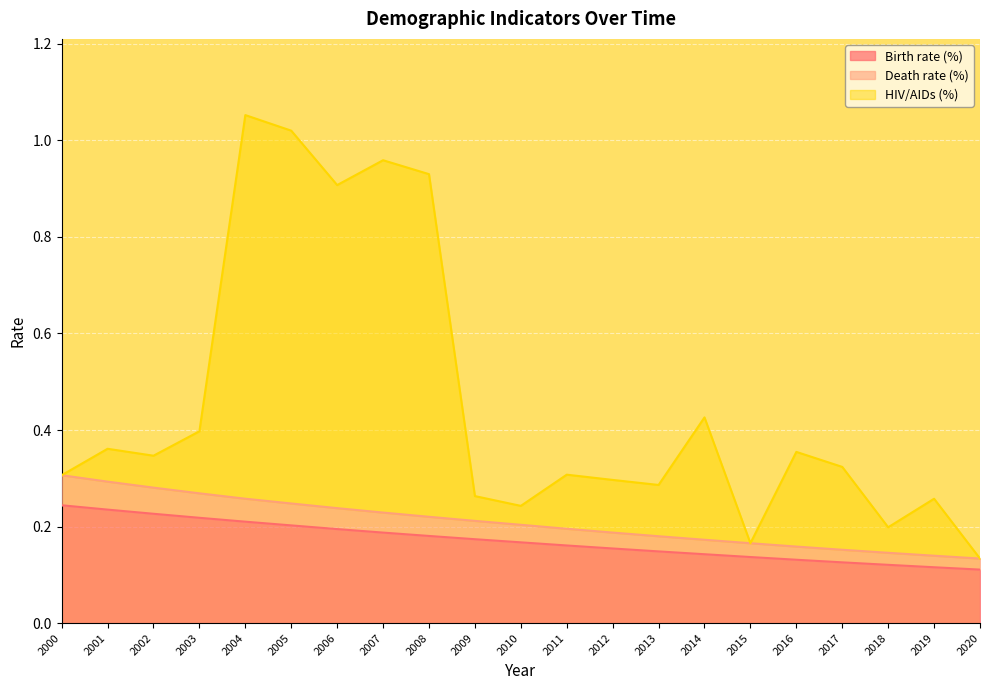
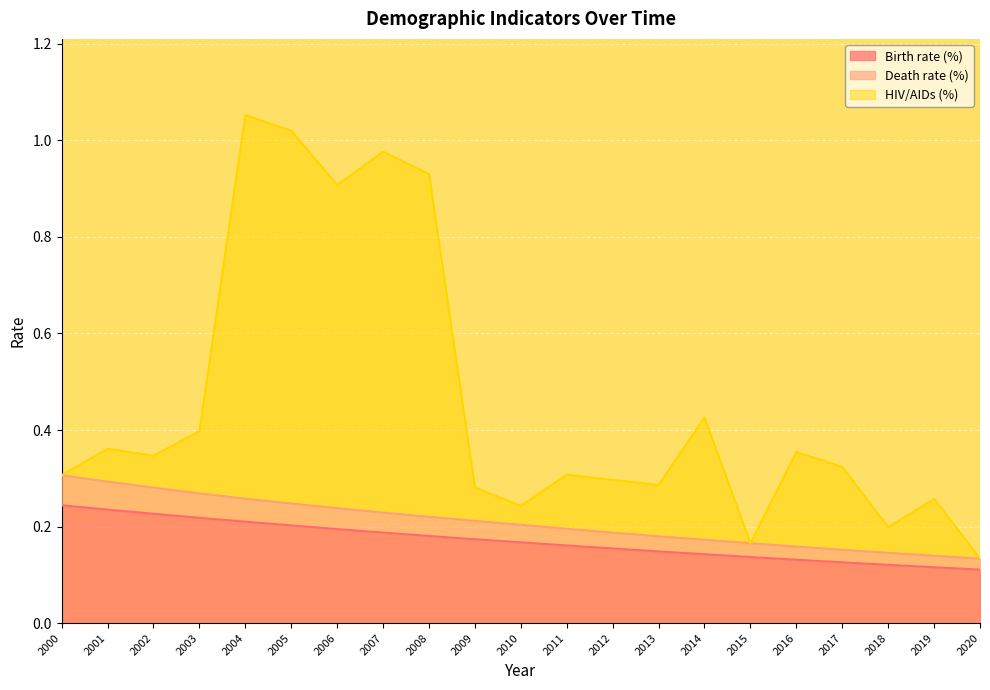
HIV/AIDs (%), 2007: 0.73 -> 0.75
HIV/AIDs (%), 2009: 0.05 -> 0.07
